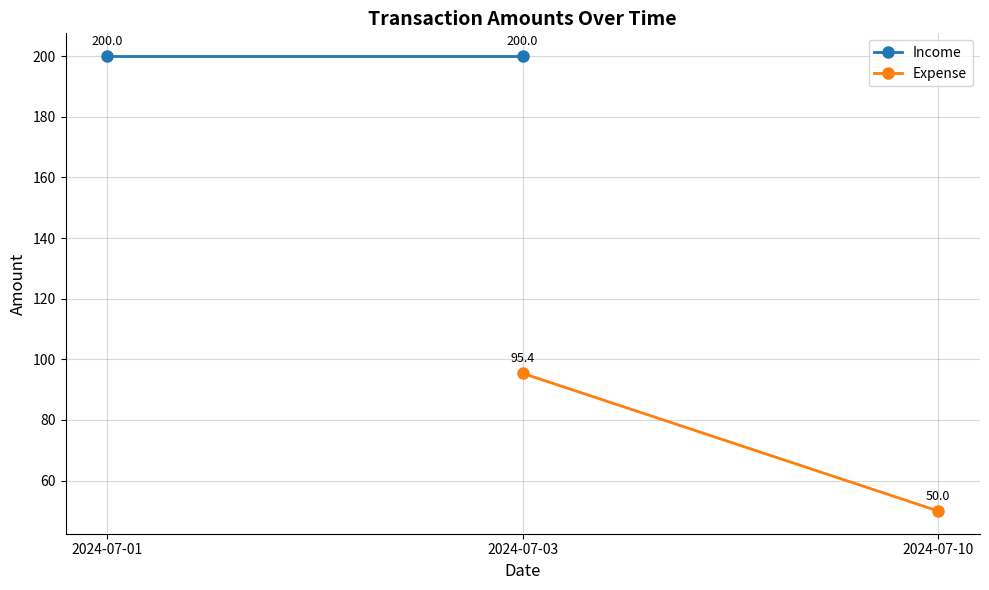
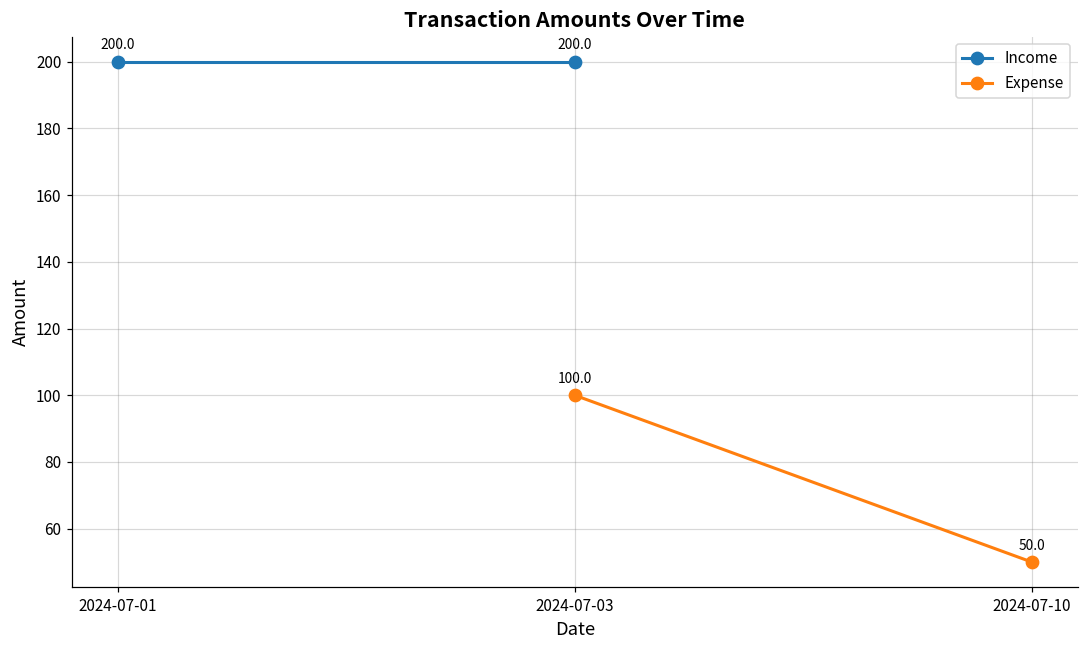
Expense, 2024-07-03: 95.4 -> 100.0
